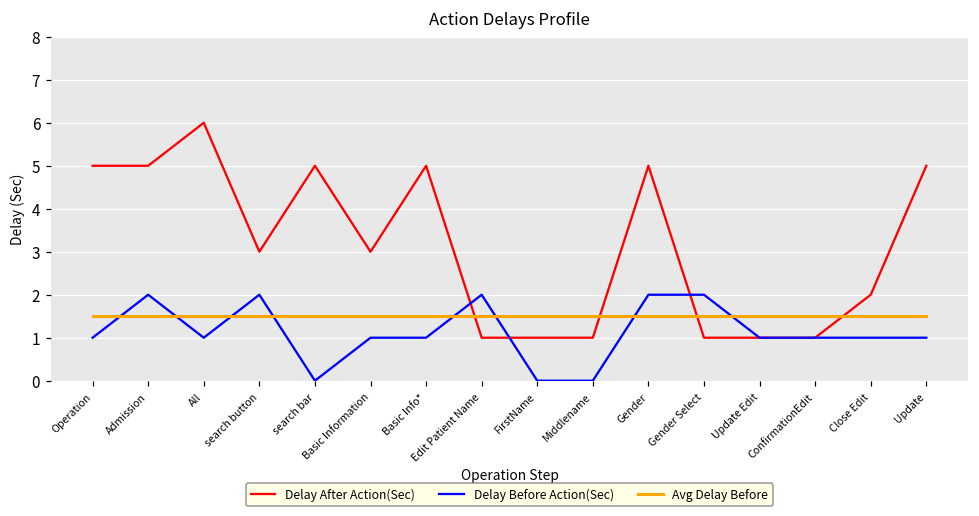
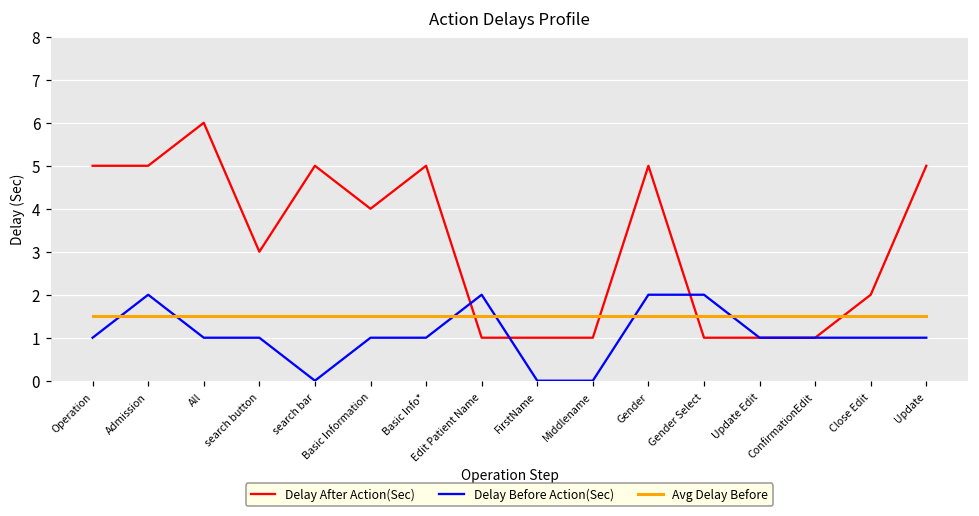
Delay Before Action(Sec), search button: 2 -> 1
Delay After Action(Sec), Basic Information: 3 -> 4
